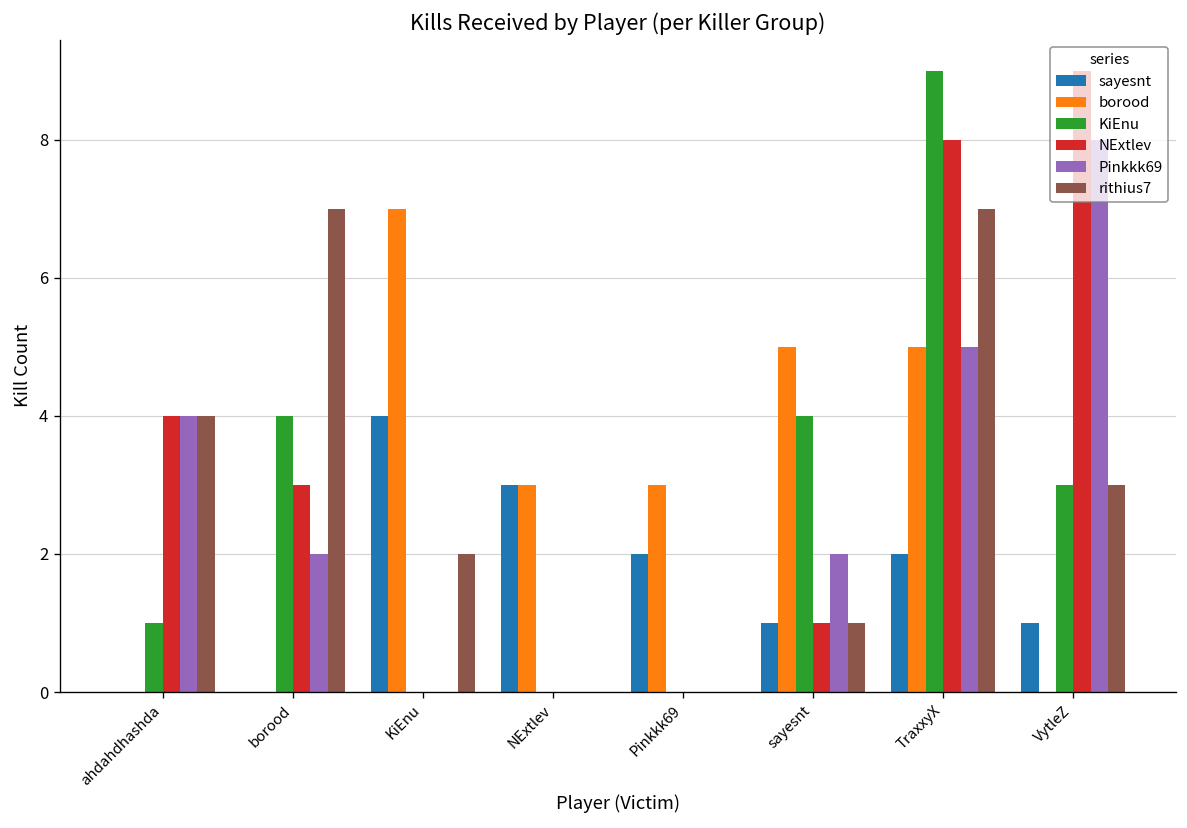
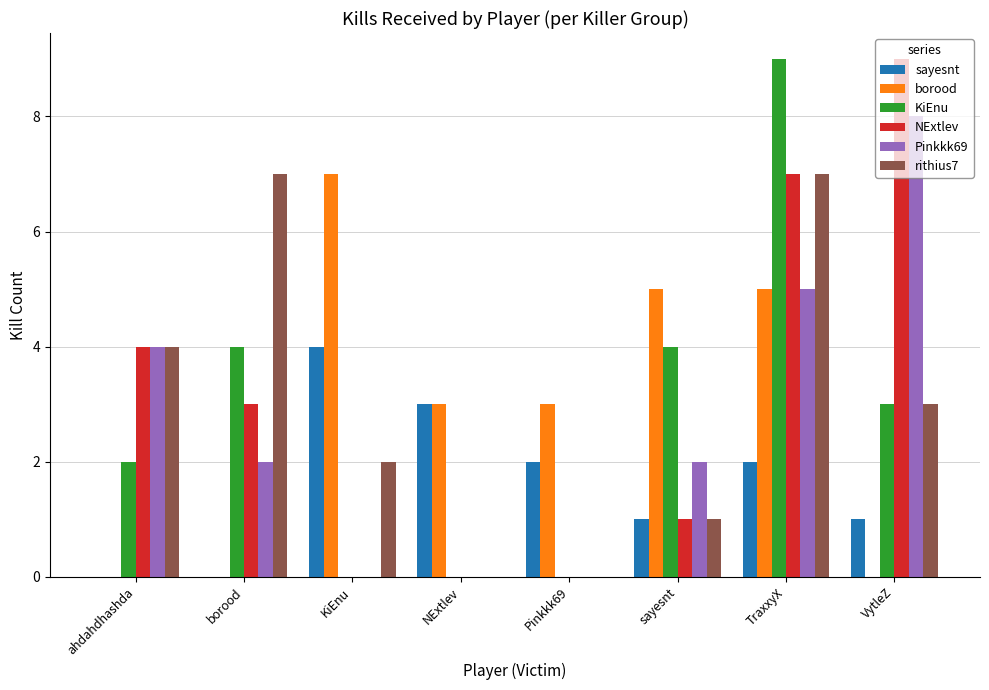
KiEnu, ahdahdhashda: 1 -> 2
NExtlev, TraxxyX: 8 -> 7
